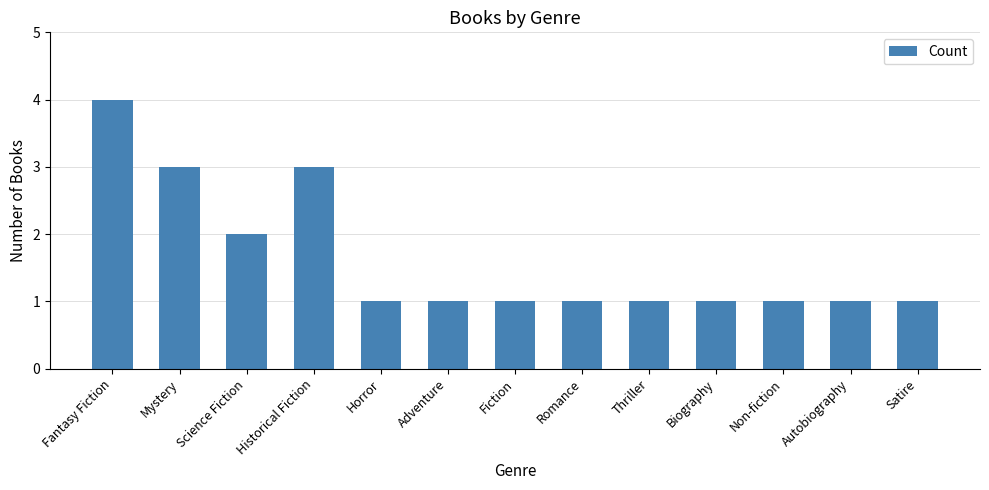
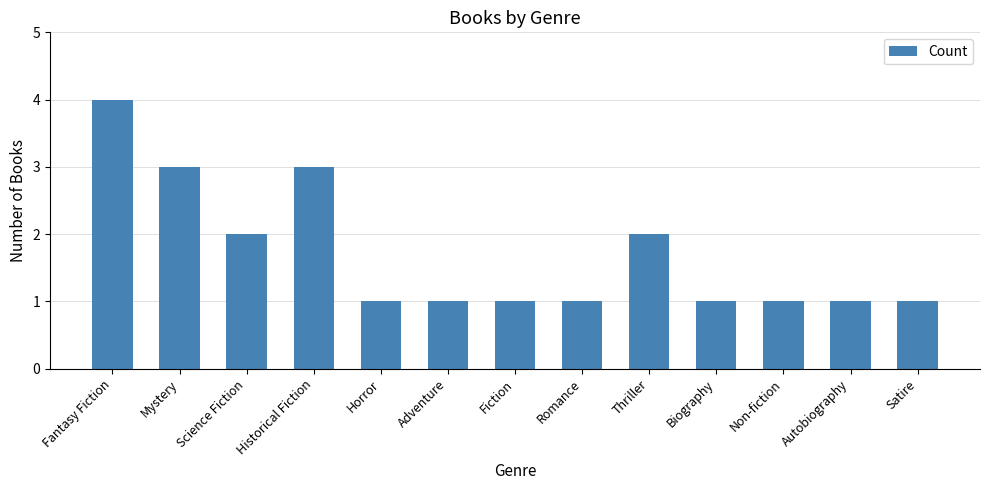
Thriller: 1 -> 2
